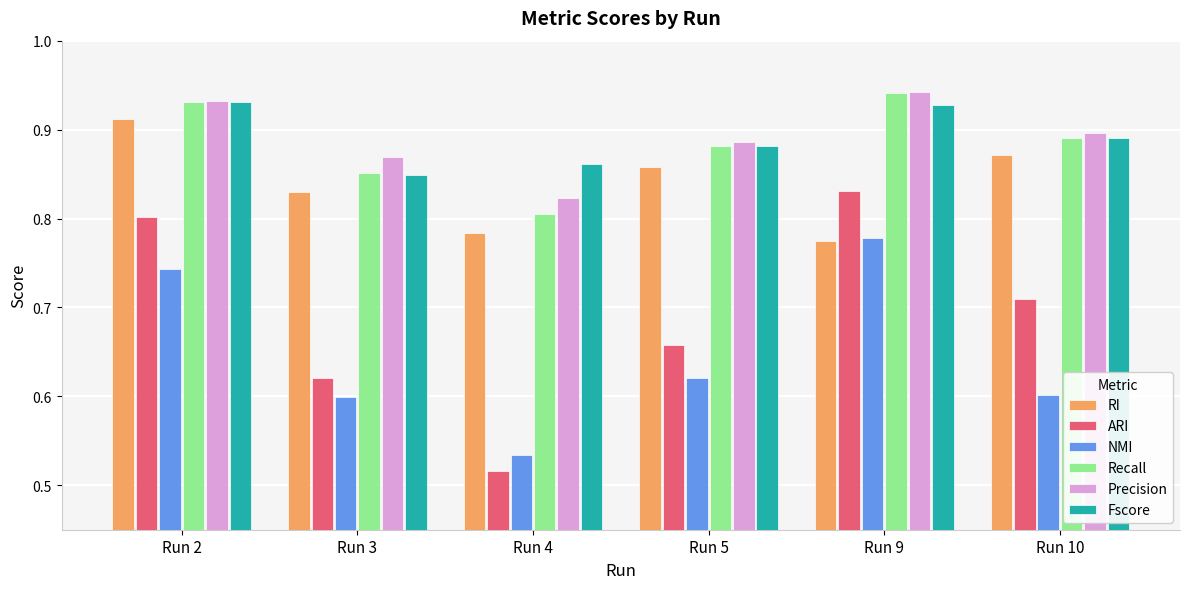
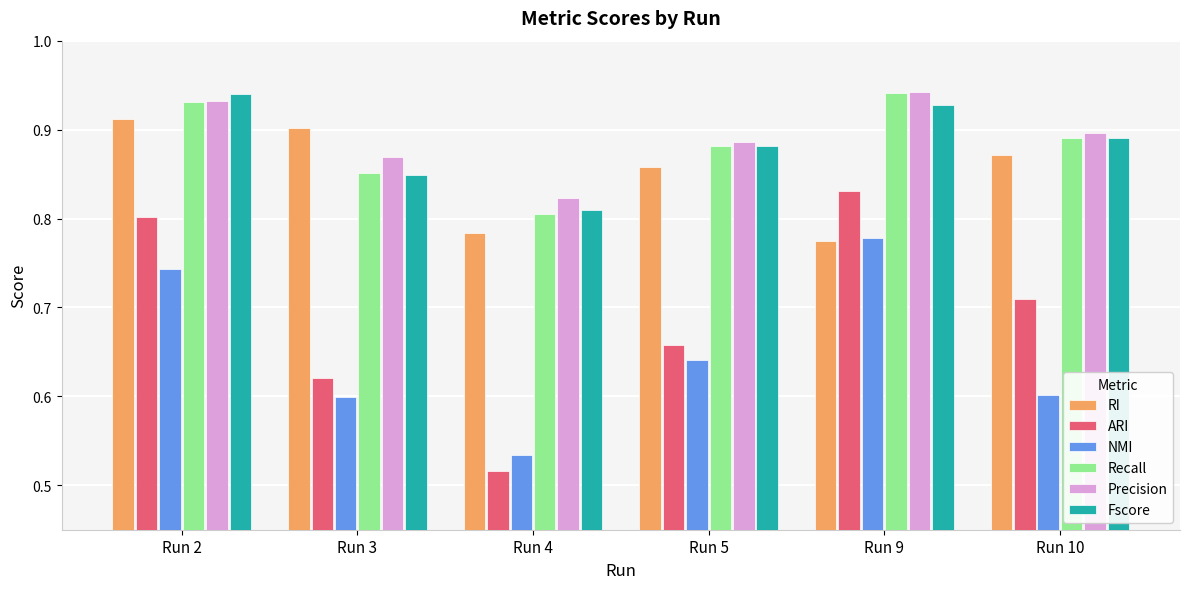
Fscore, Run 2: 0.93 -> 0.94
RI, Run 3: 0.83 -> 0.90
Fscore, Run 4: 0.86 -> 0.81
NMI, Run 5: 0.62 -> 0.64
